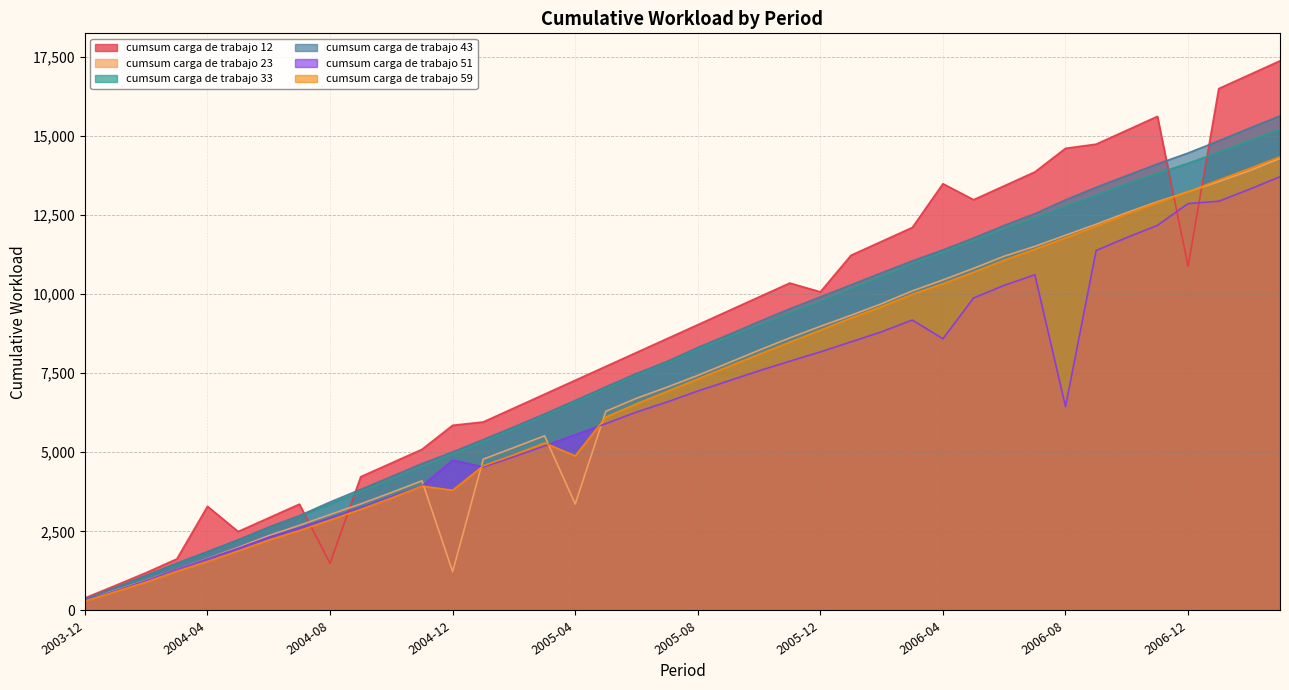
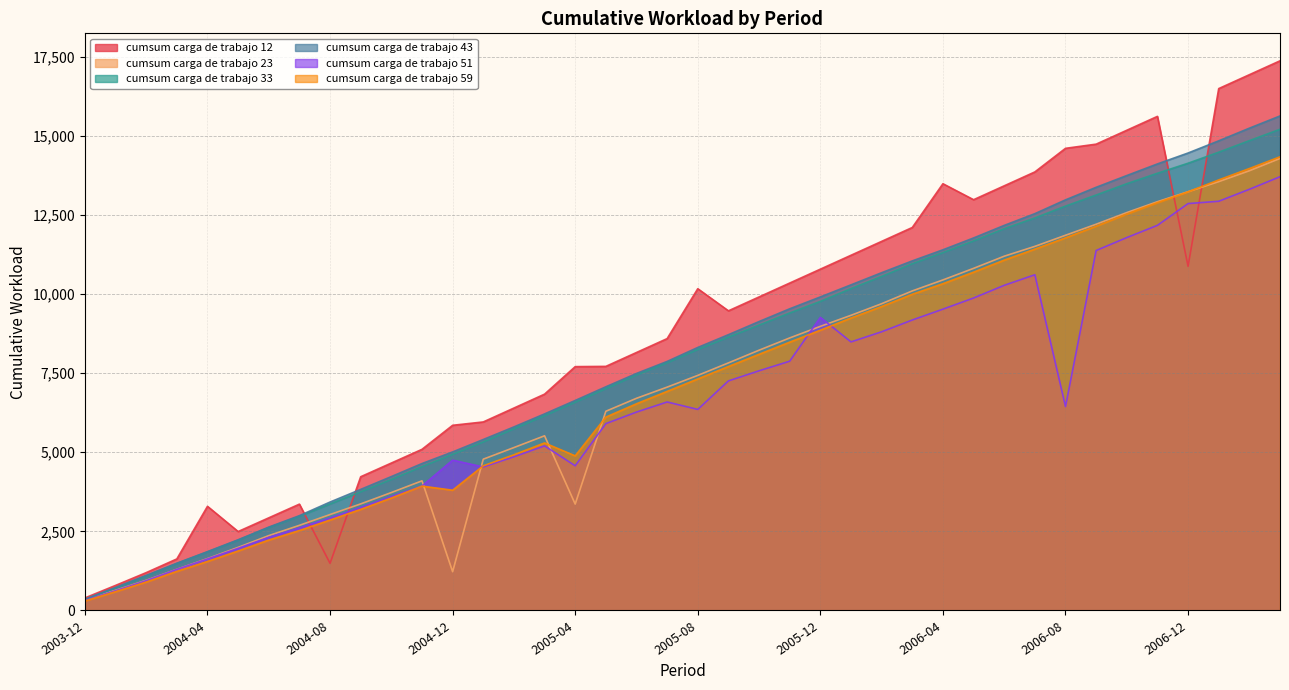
cumsum carga de trabajo 12, 2005-04: 7,300 -> 7,700
cumsum carga de trabajo 51, 2005-04: 5,600 -> 4,600
cumsum carga de trabajo 12, 2005-08: 9,000 -> 10,200
cumsum carga de trabajo 51, 2005-08: 6,900 -> 6,400
cumsum carga de trabajo 12, 2005-12: 10,100 -> 10,800
cumsum carga de trabajo 51, 2005-12: 8,200 -> 9,300
cumsum carga de trabajo 51, 2006-04: 8,600 -> 9,500
